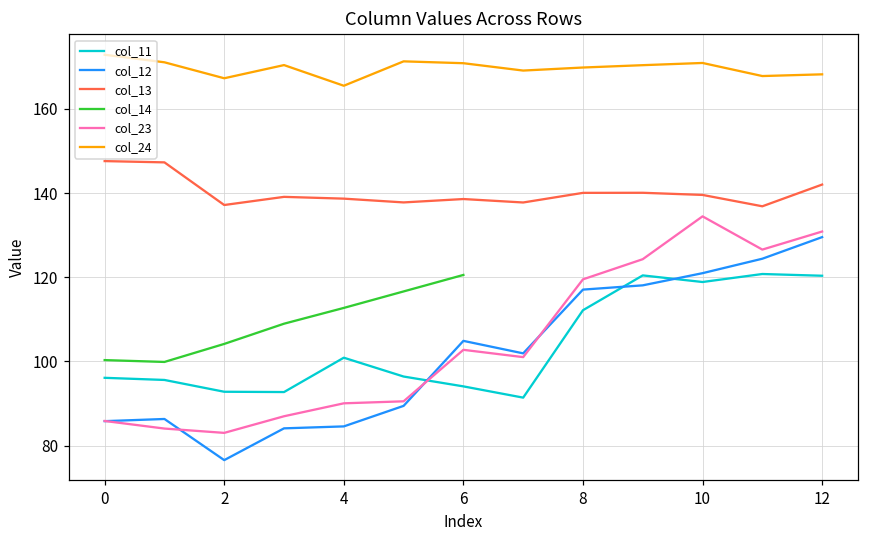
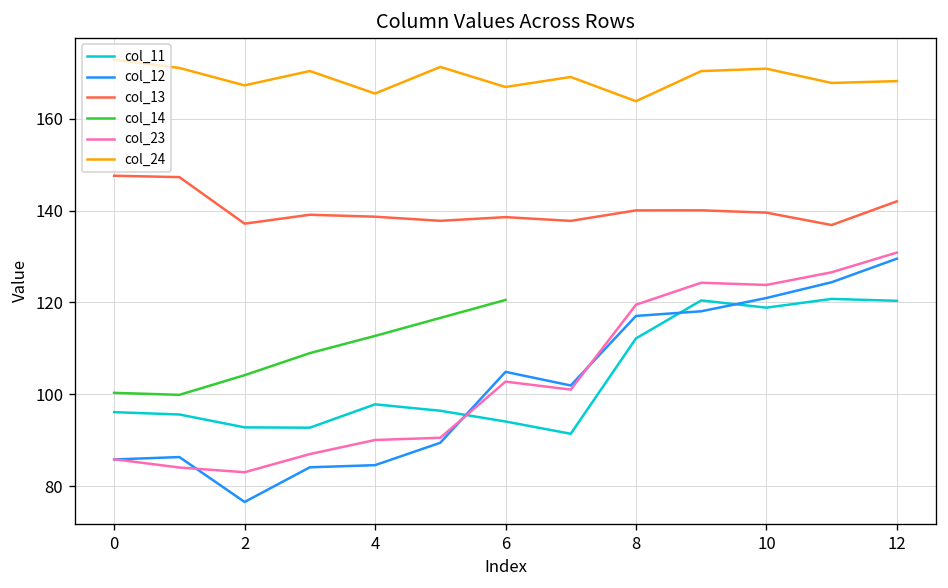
col_11, 4: 101 -> 98
col_24, 6: 171 -> 167
col_24, 8: 170 -> 164
col_23, 10: 134 -> 124
